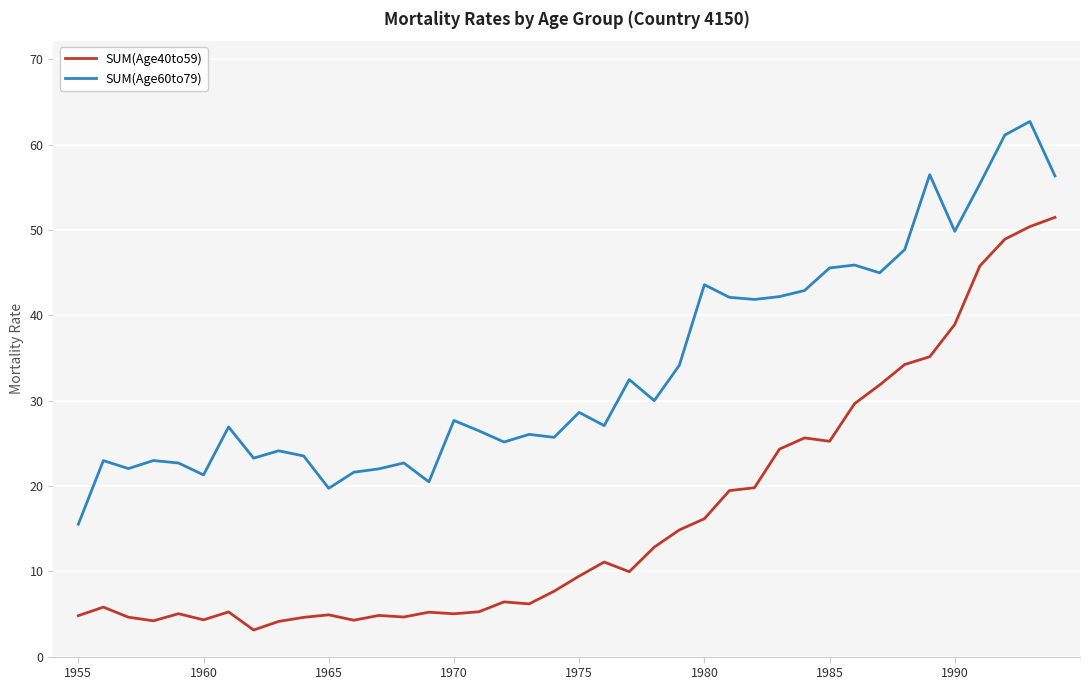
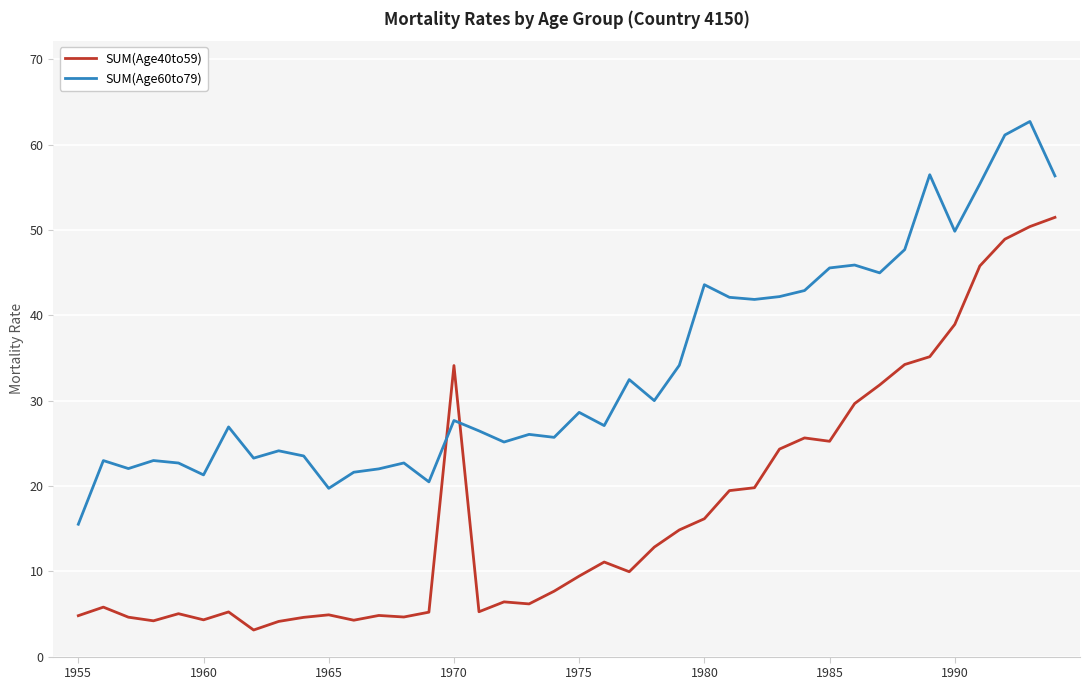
SUM(Age40to59), 1970: 5 -> 34
